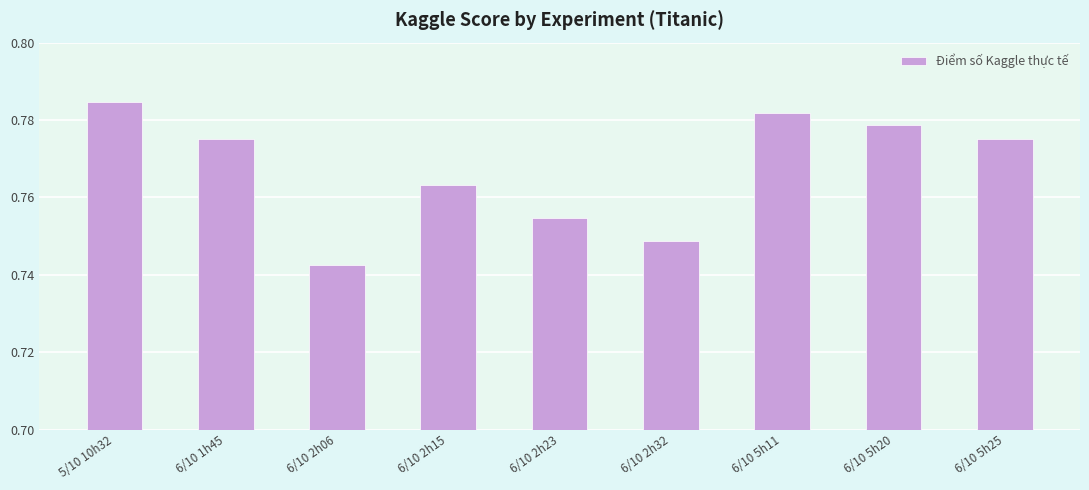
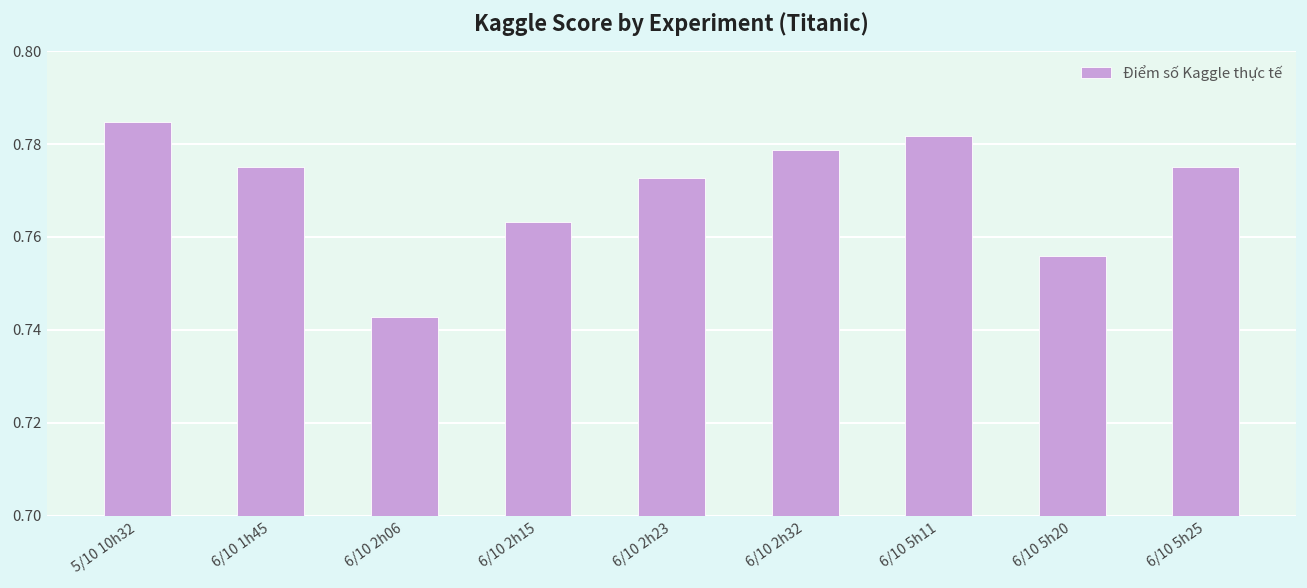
6/10 2h23: 0.755 -> 0.773
6/10 2h32: 0.749 -> 0.779
6/10 5h20: 0.779 -> 0.756
